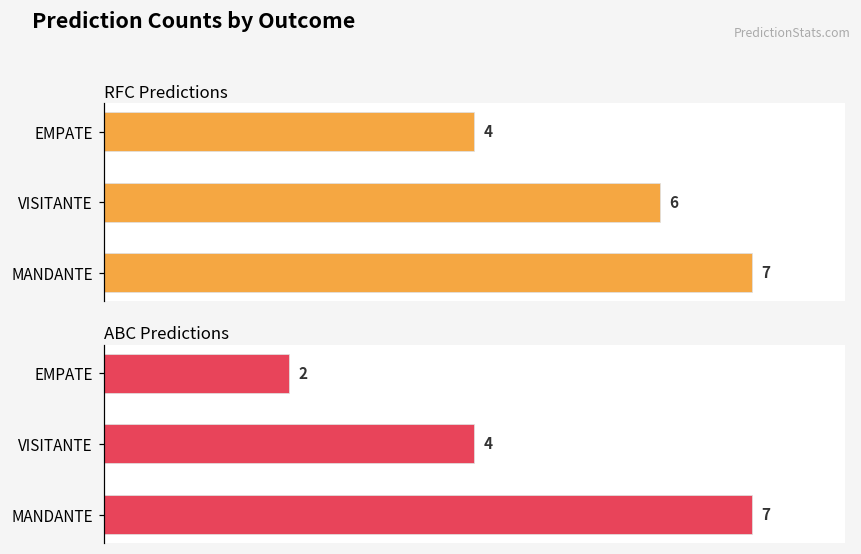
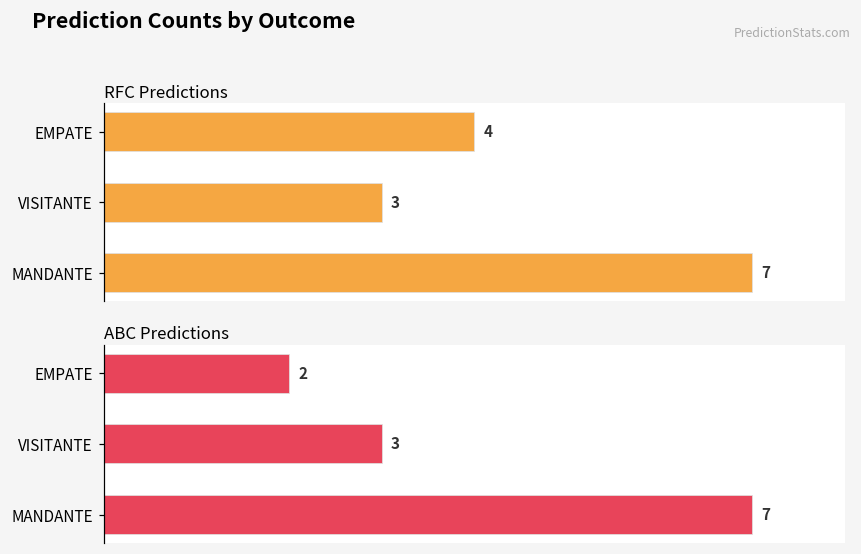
RFC Predictions, VISITANTE: 6 -> 3
ABC Predictions, VISITANTE: 4 -> 3
